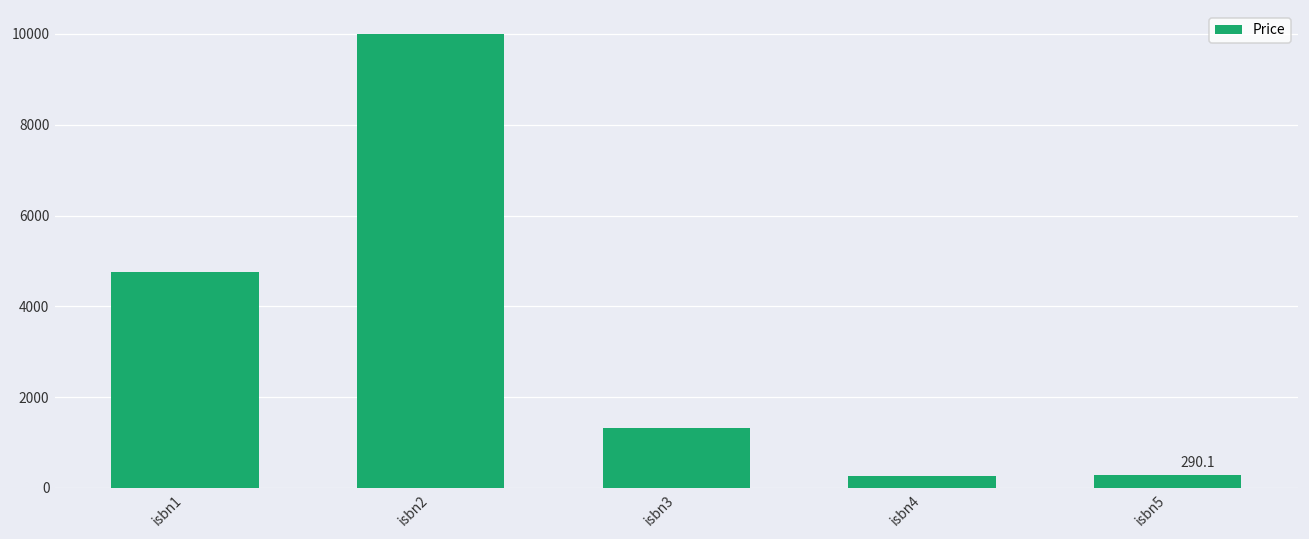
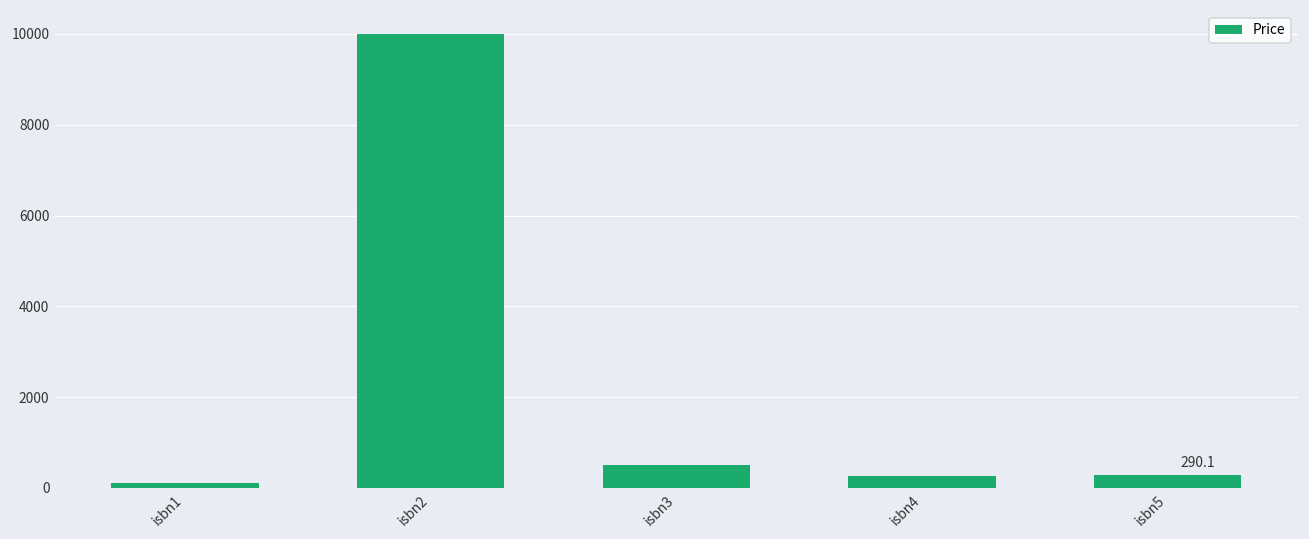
isbn1: 4800 -> 100
isbn3: 1300 -> 500
